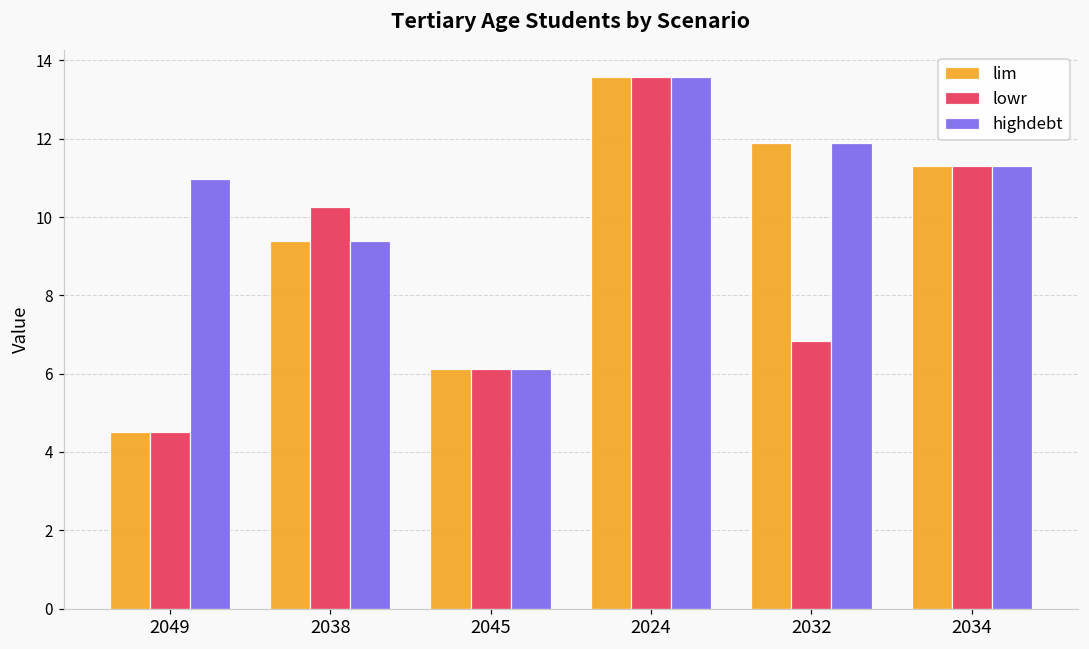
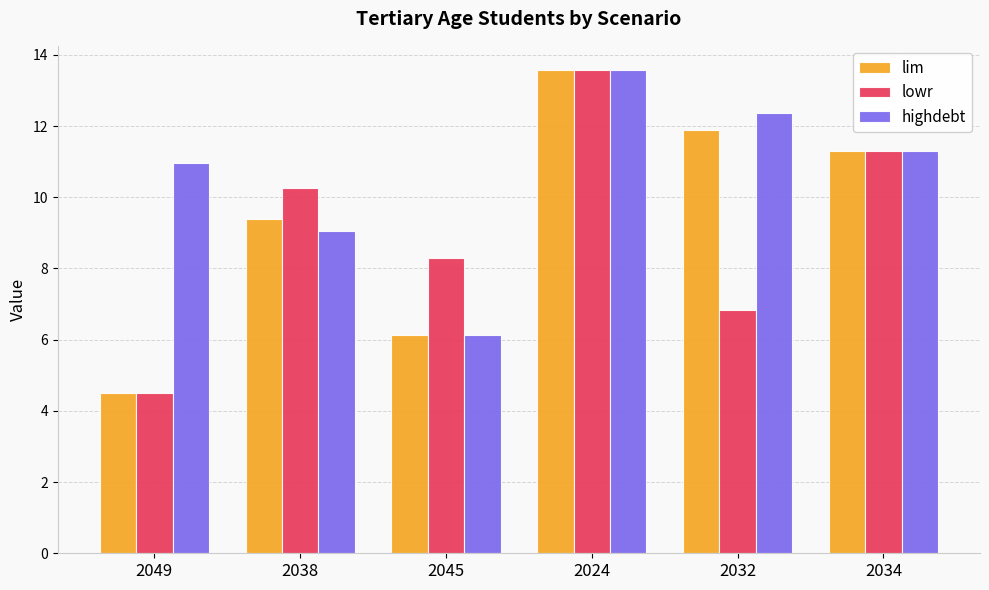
highdebt, 2038: 9.4 -> 9.1
lowr, 2045: 6.1 -> 8.3
highdebt, 2032: 11.9 -> 12.4
